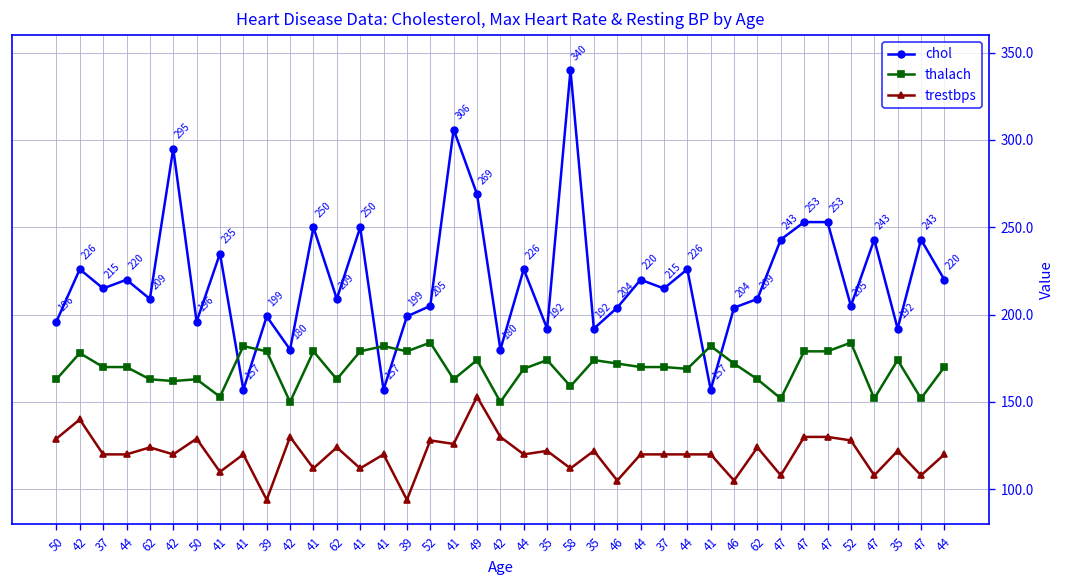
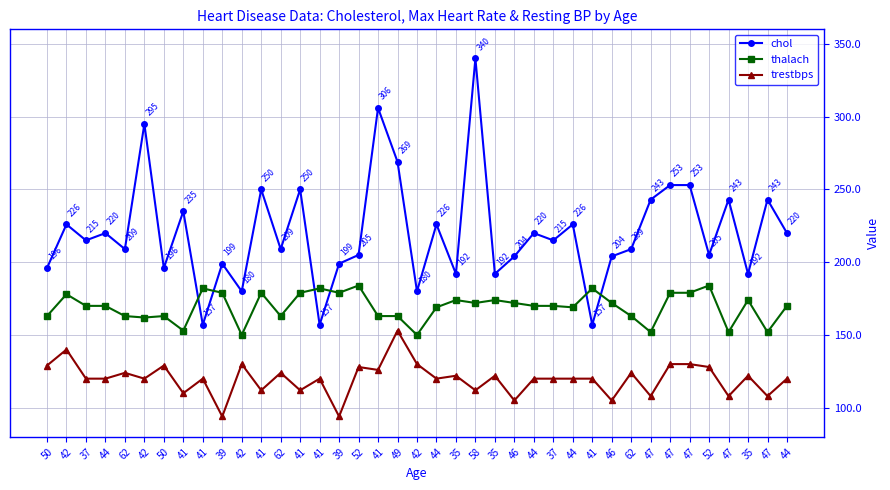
thalach, 49: 174 -> 163
thalach, 58: 159 -> 172
